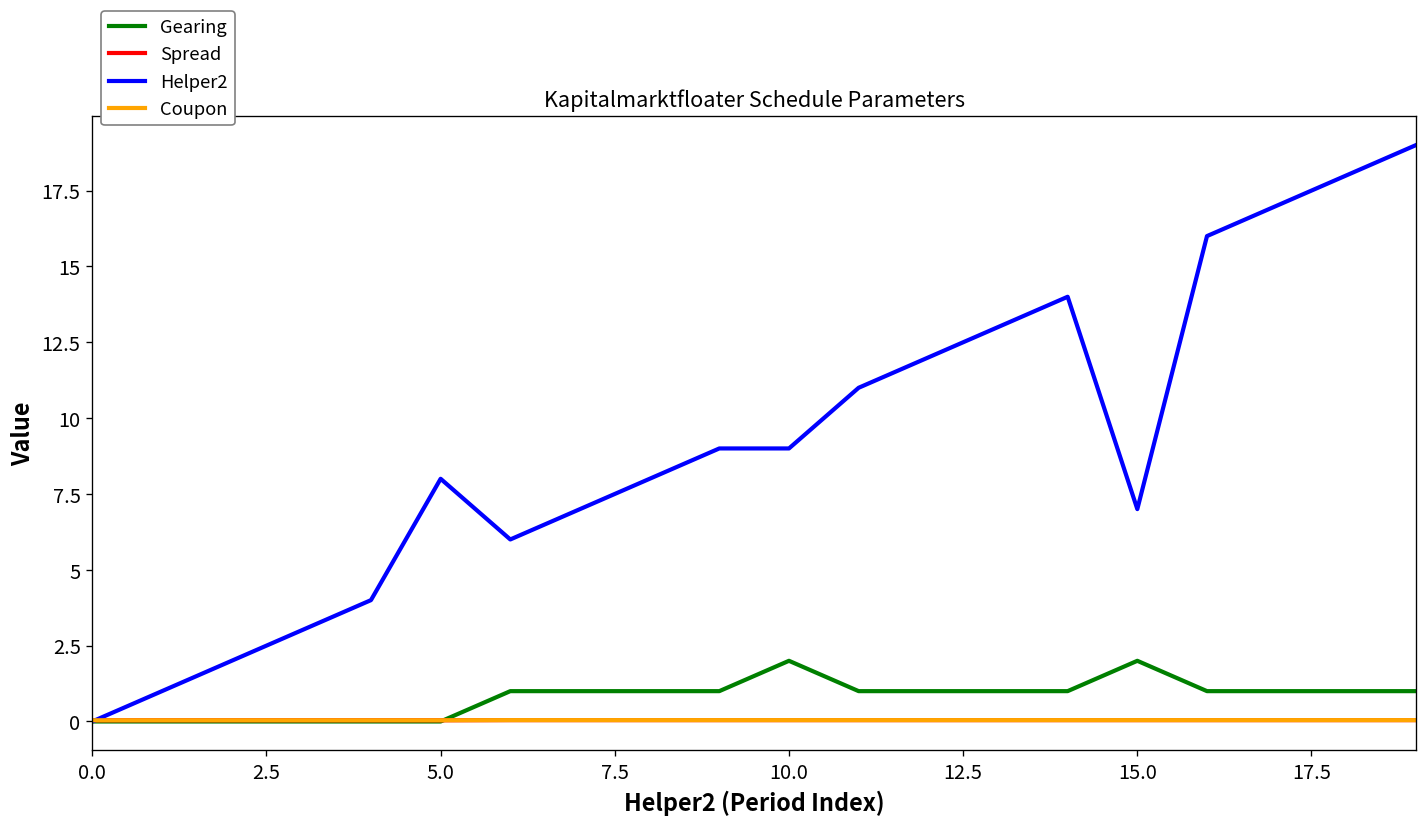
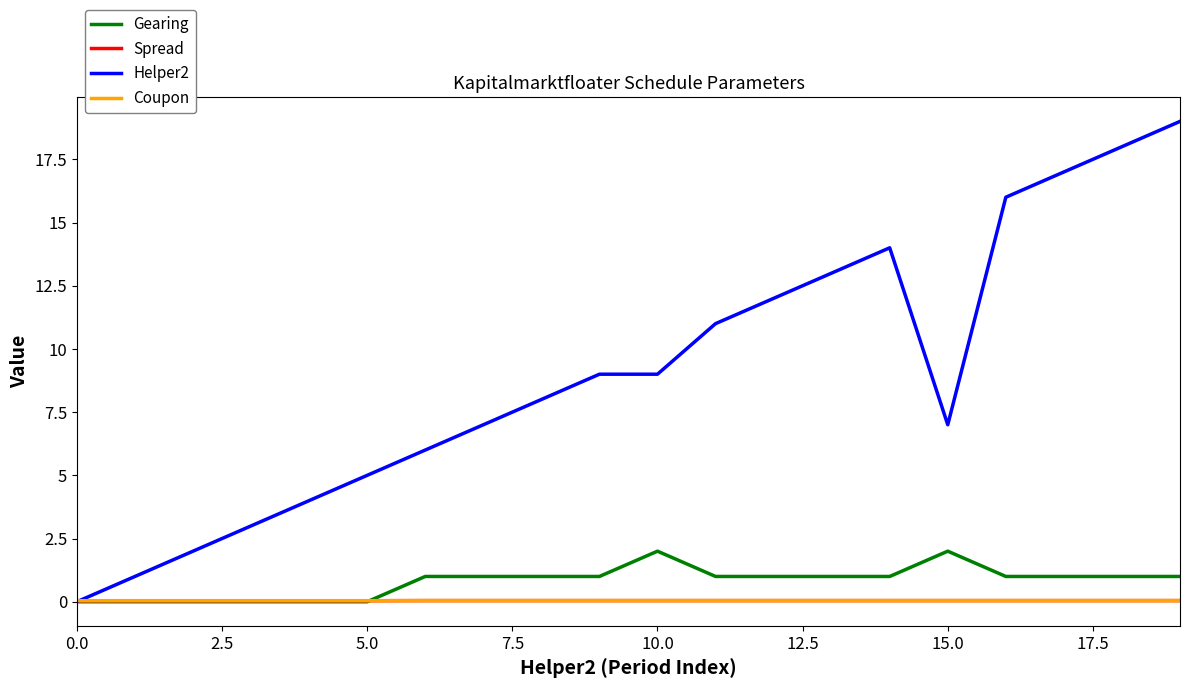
Helper2, 5.0: 8 -> 5
